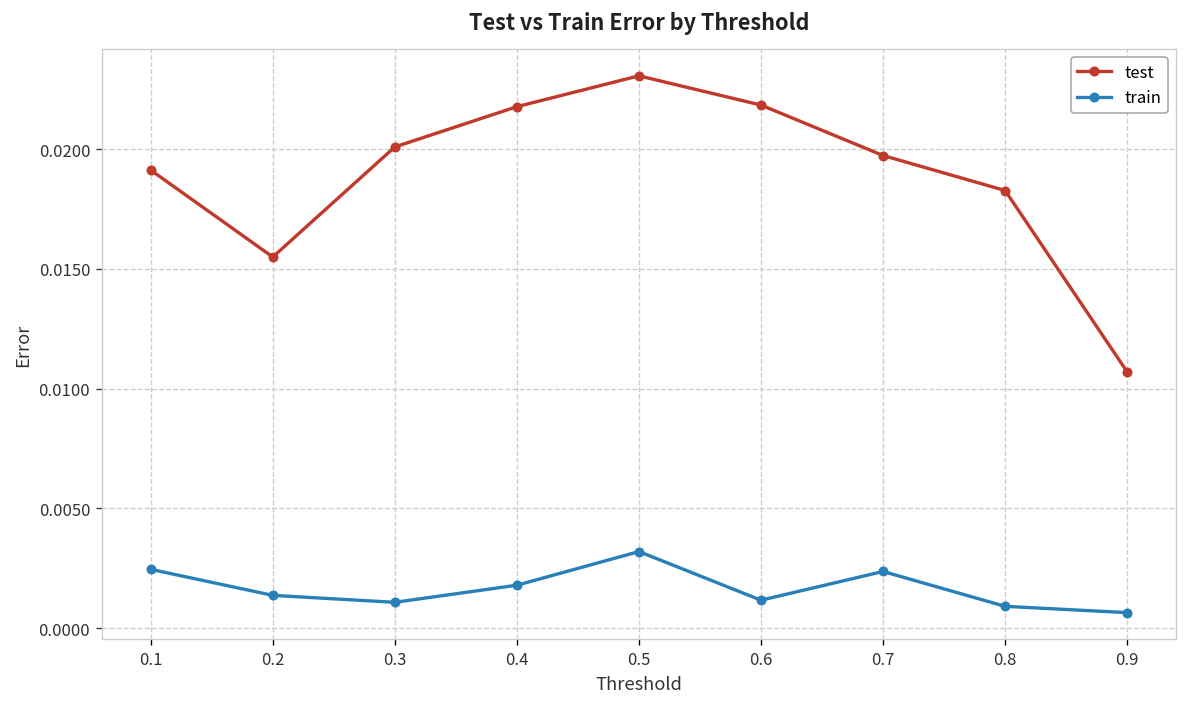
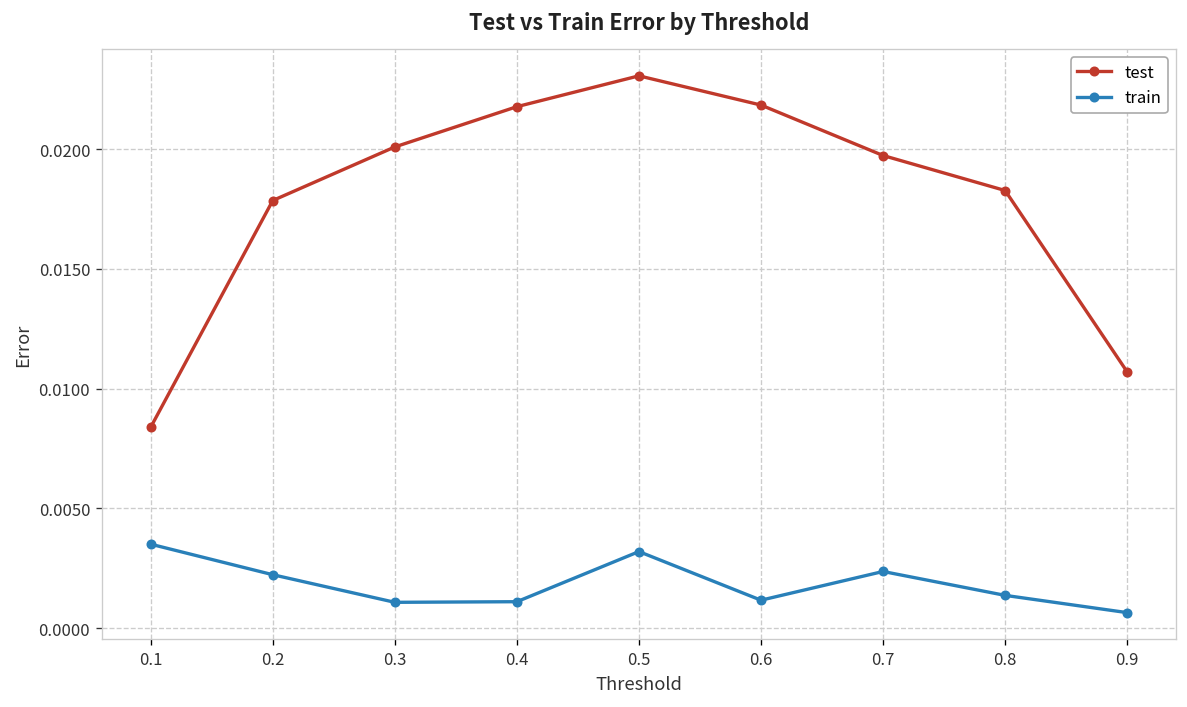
test, 0.1: 0.0191 -> 0.0084
train, 0.1: 0.0025 -> 0.0035
test, 0.2: 0.0155 -> 0.0179
train, 0.2: 0.0014 -> 0.0022
train, 0.4: 0.0018 -> 0.0011
train, 0.8: 0.0009 -> 0.0014
